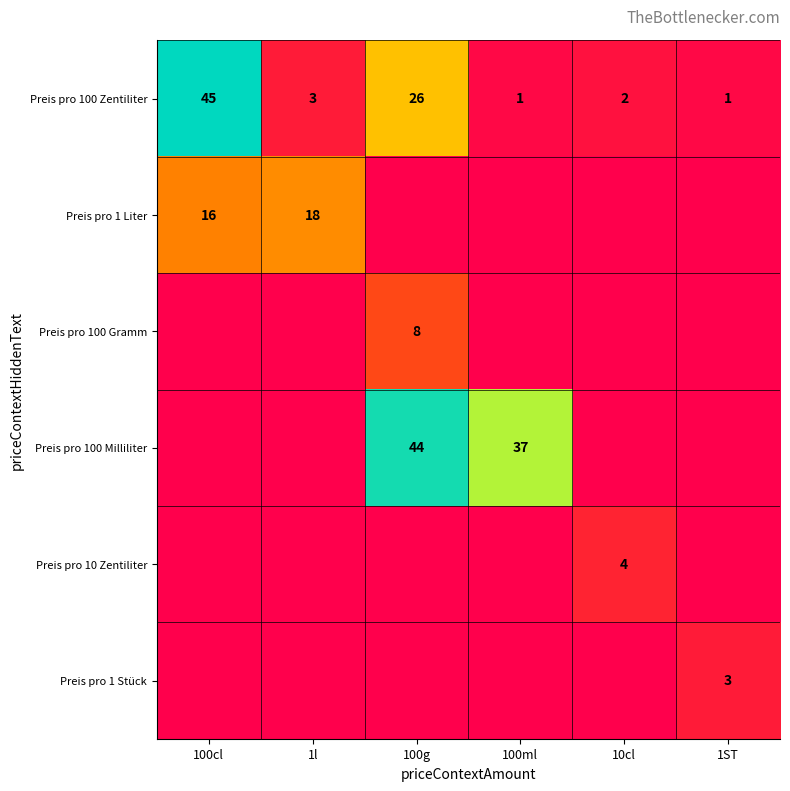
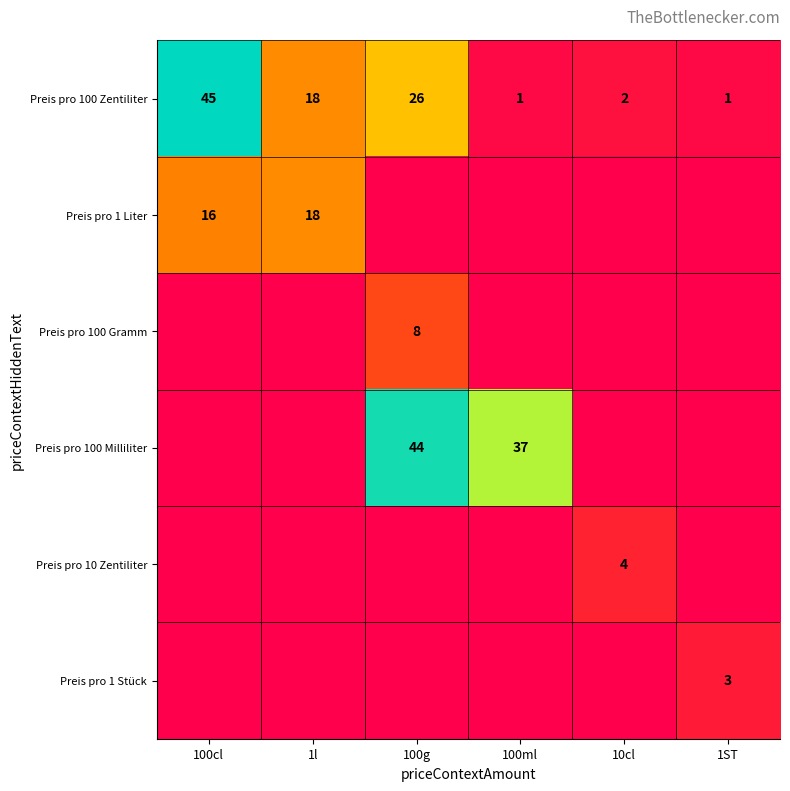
Preis pro 100 Zentiliter, 1l: 3 -> 18
